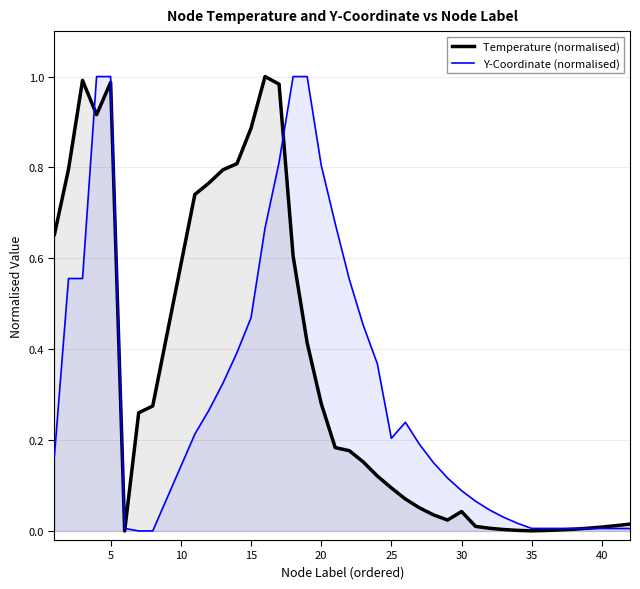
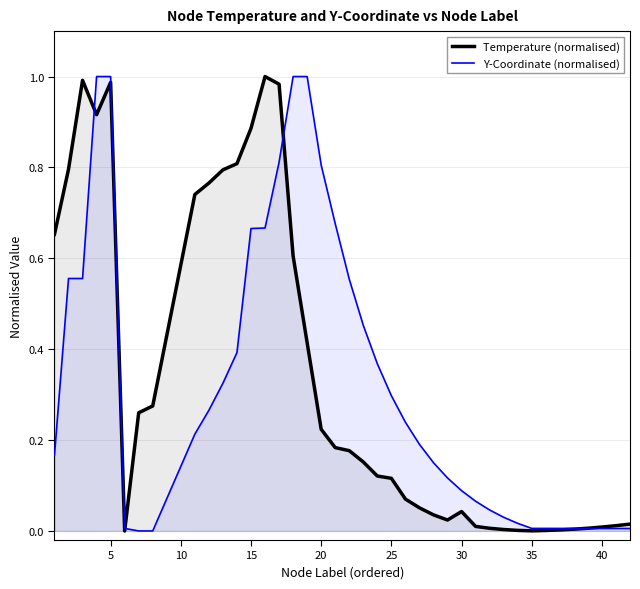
Y-Coordinate (normalised), 15: 0.47 -> 0.67
Temperature (normalised), 20: 0.28 -> 0.22
Temperature (normalised), 25: 0.09 -> 0.12
Y-Coordinate (normalised), 25: 0.20 -> 0.30
